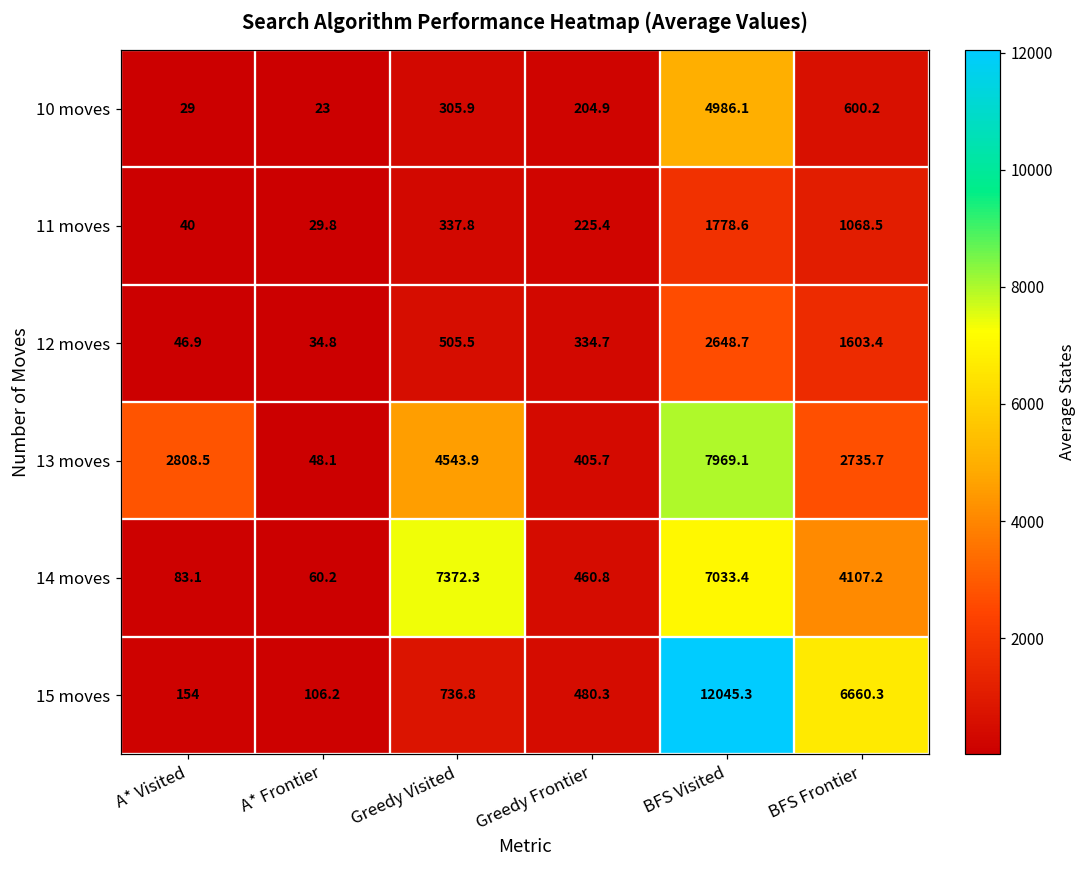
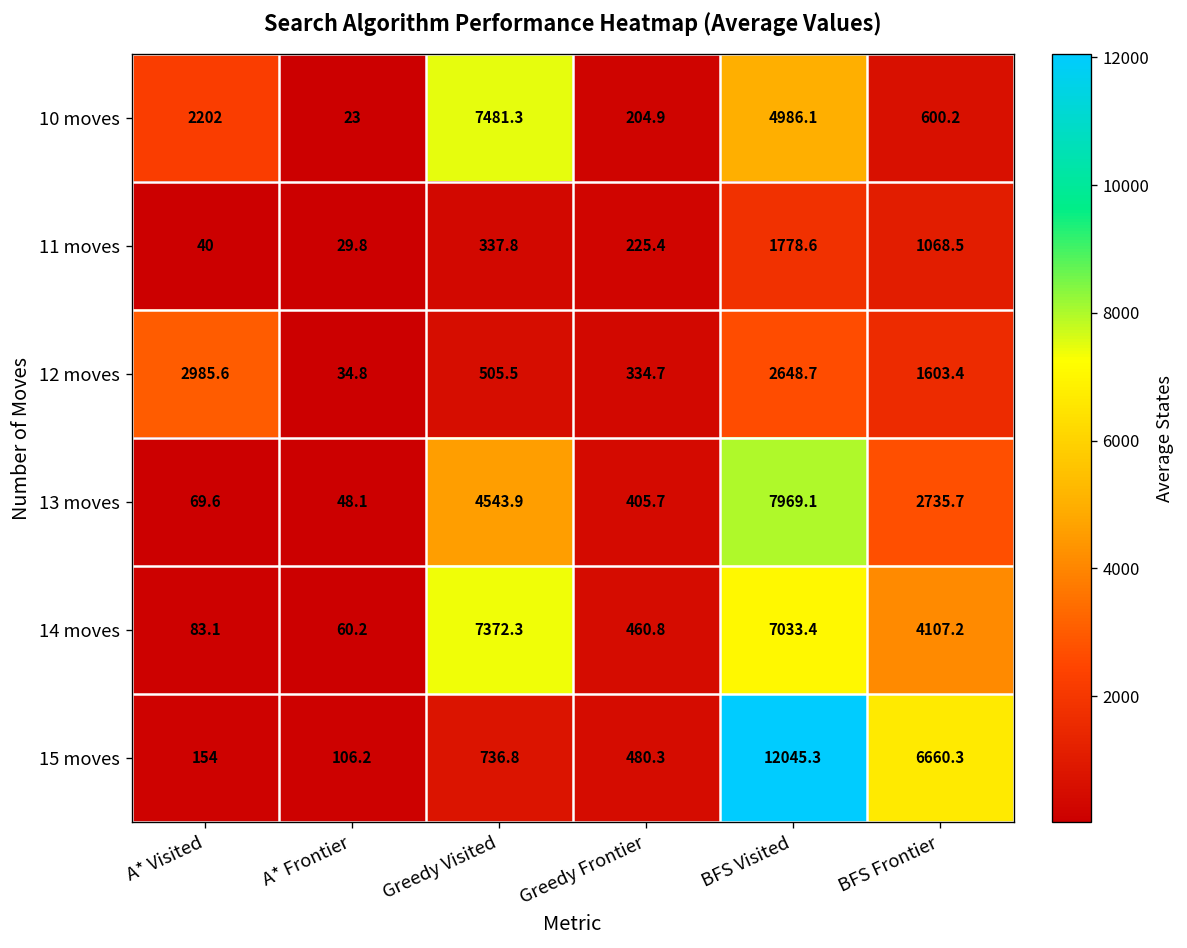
10 moves, A* Visited: 29 -> 2202
10 moves, Greedy Visited: 305.9 -> 7481.3
12 moves, A* Visited: 46.9 -> 2985.6
13 moves, A* Visited: 2808.5 -> 69.6
